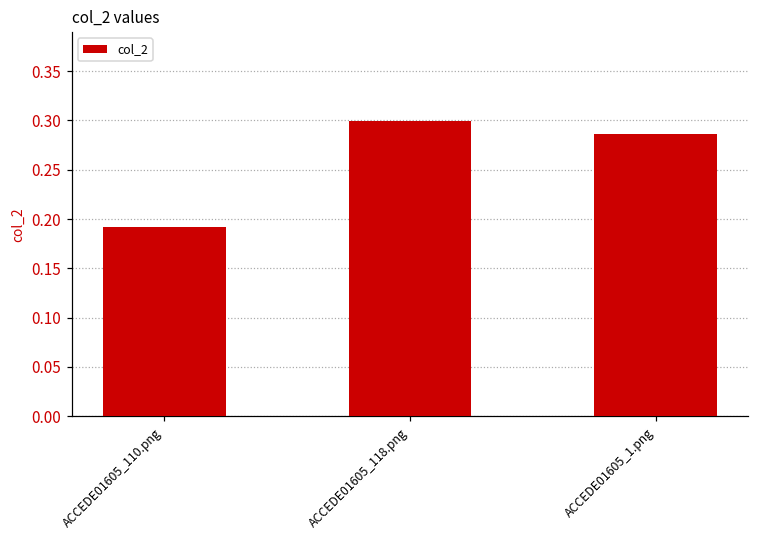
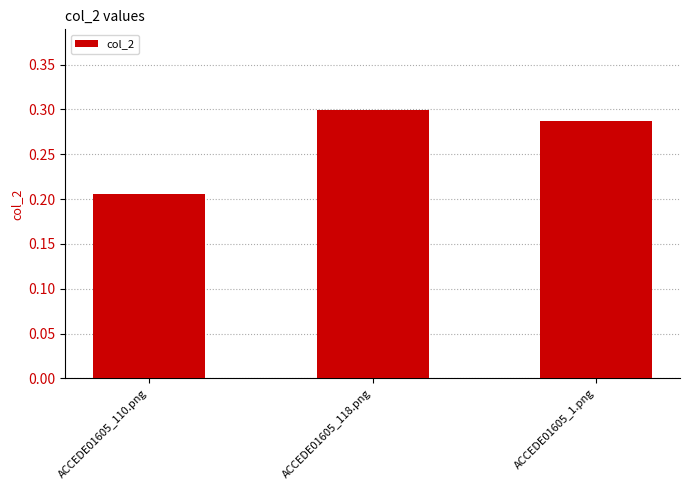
ACCEDE01605_110.png: 0.19 -> 0.21
